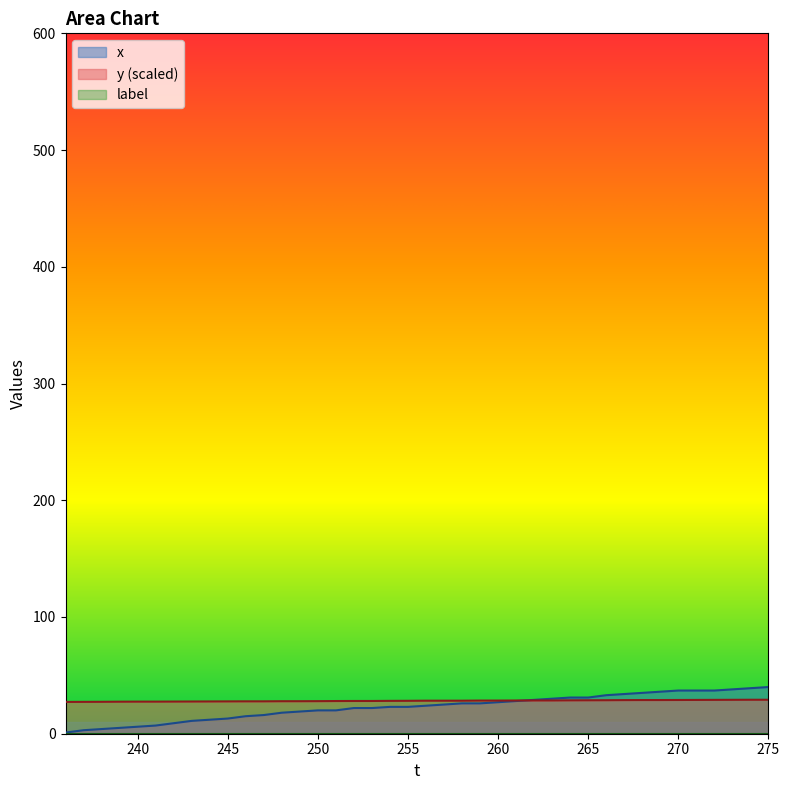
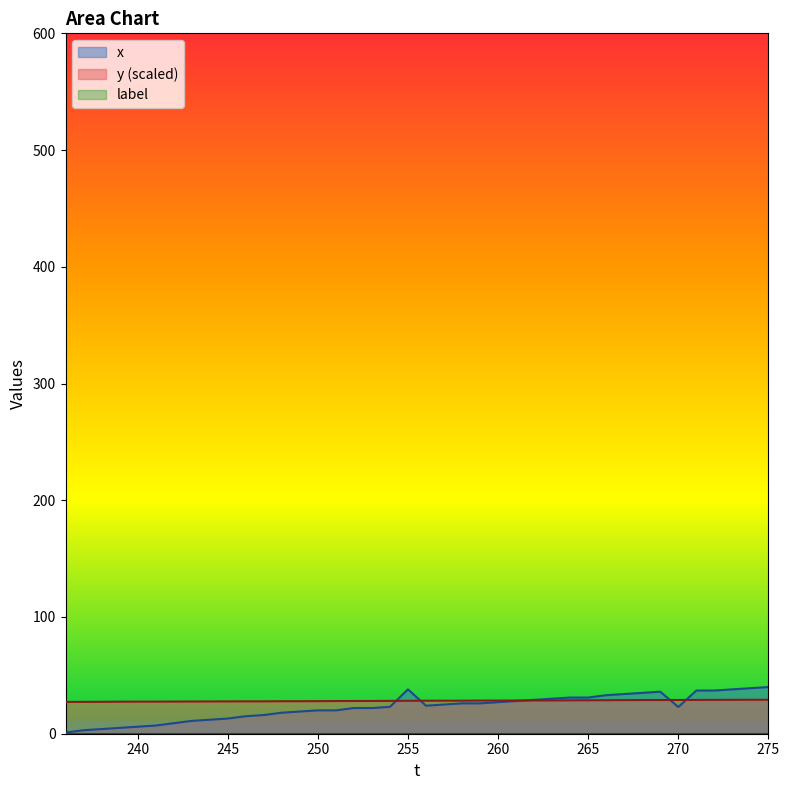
x, 255: 23 -> 38
x, 270: 37 -> 23
